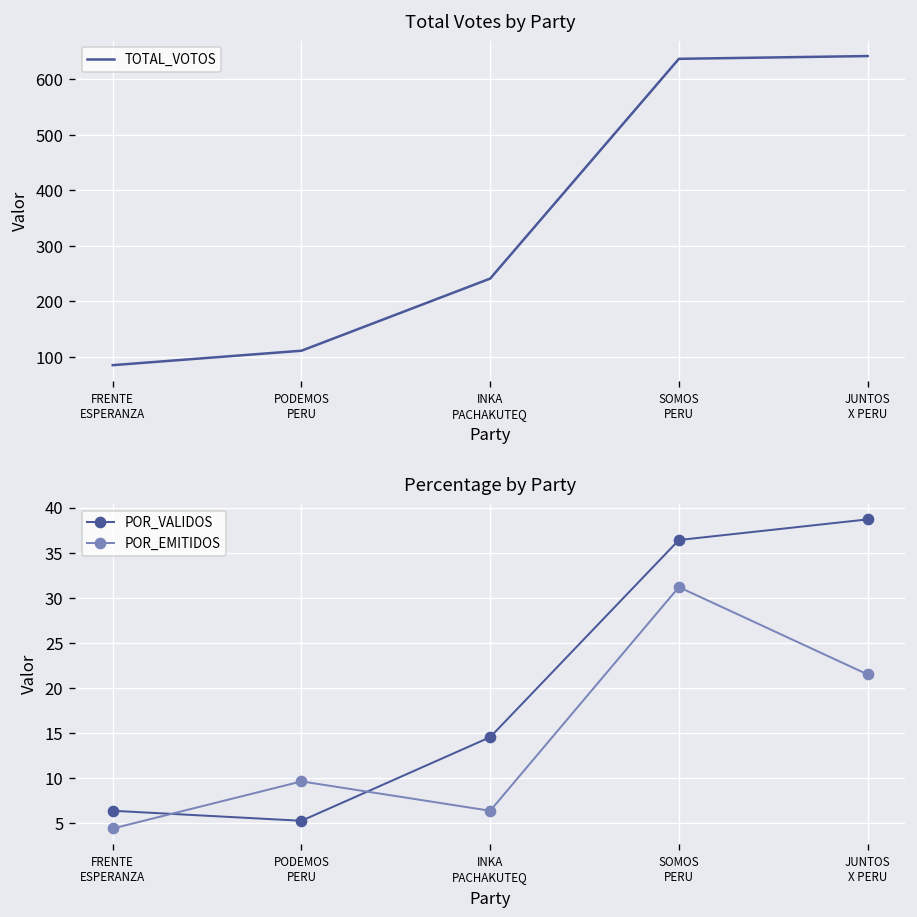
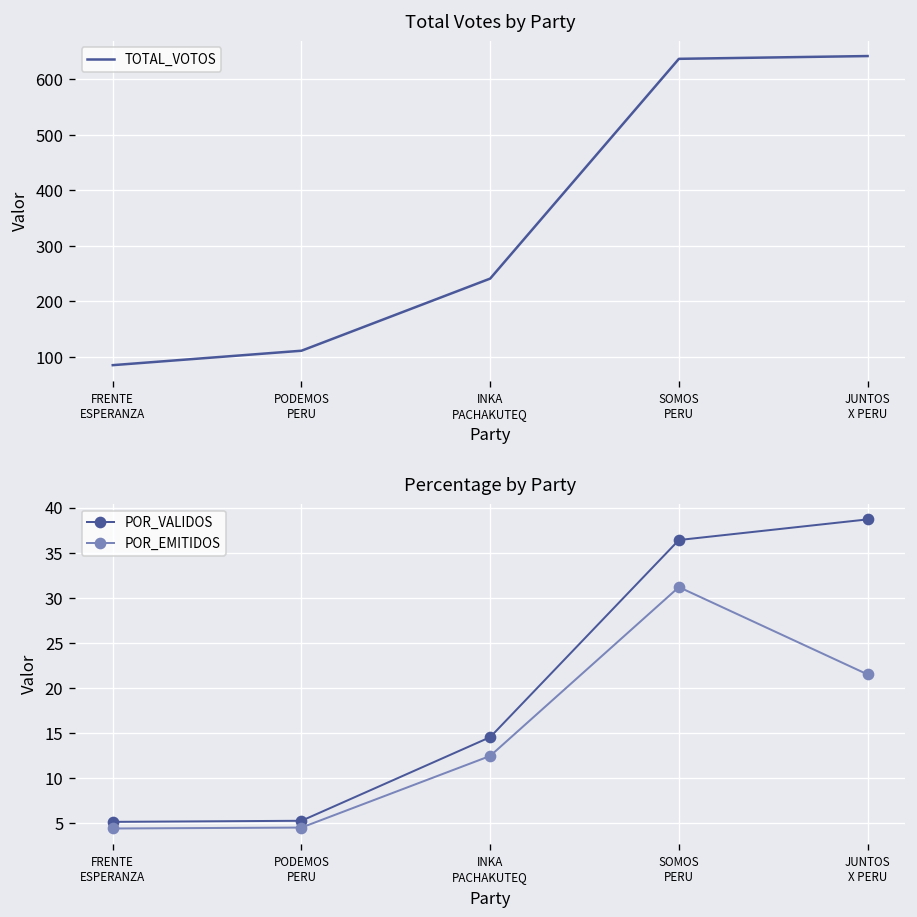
Percentage by Party, POR_VALIDOS, FRENTE ESPERANZA: 6 -> 5
Percentage by Party, POR_EMITIDOS, PODEMOS PERU: 10 -> 4
Percentage by Party, POR_EMITIDOS, INKA PACHAKUTEQ: 6 -> 12
